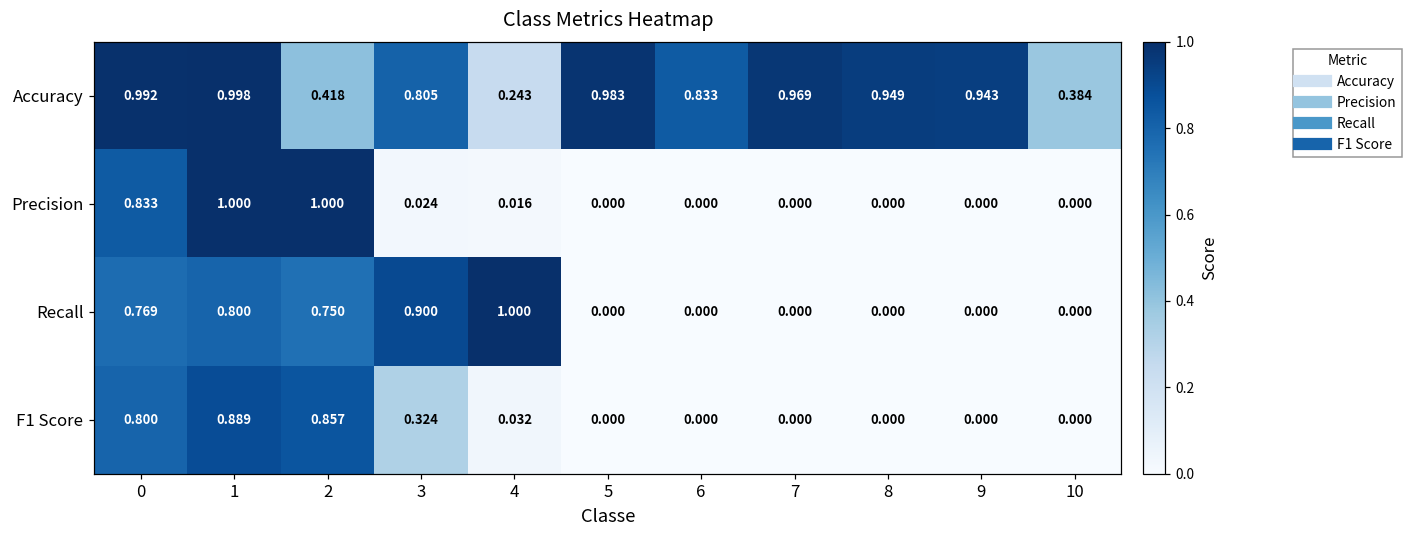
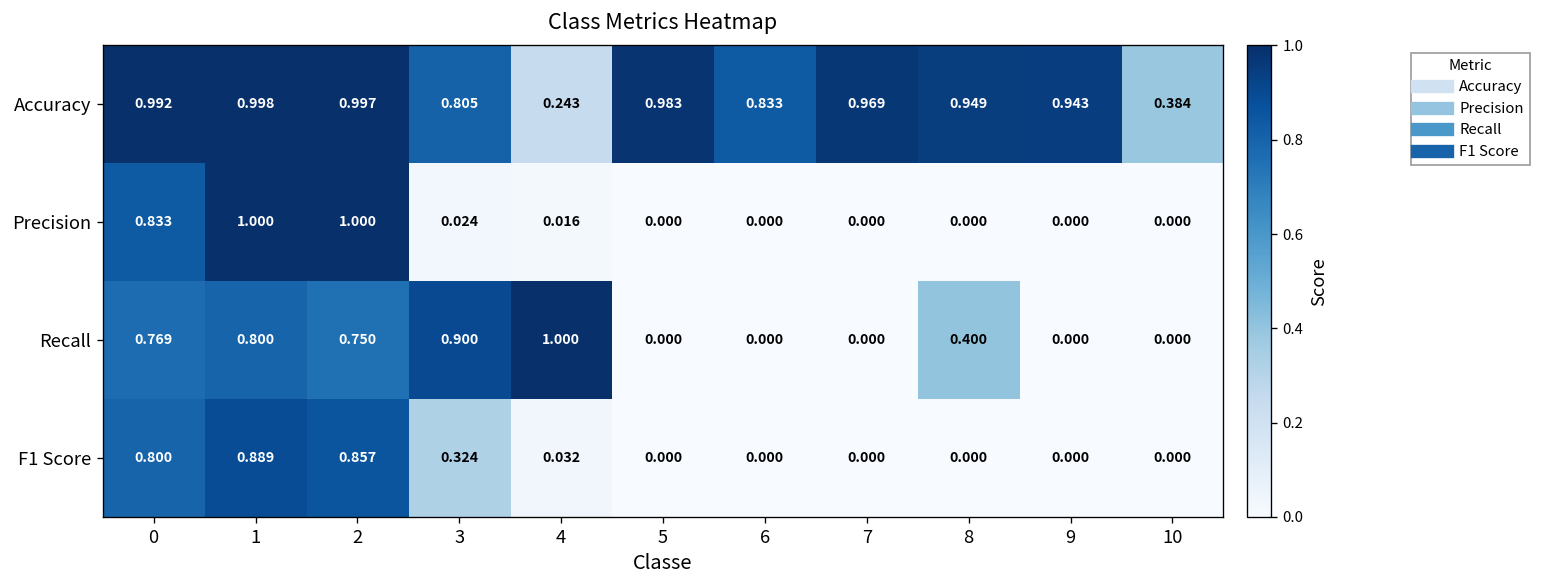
Accuracy, 2: 0.418 -> 0.997
Recall, 8: 0.000 -> 0.400
